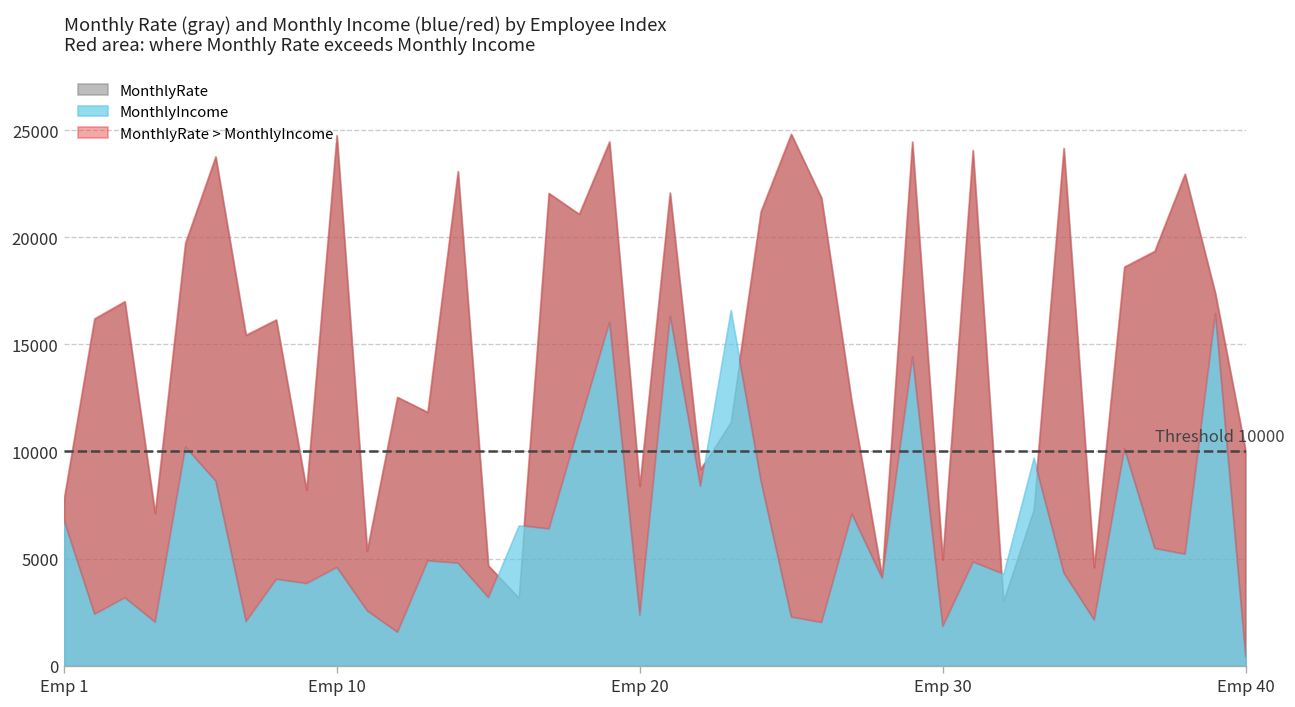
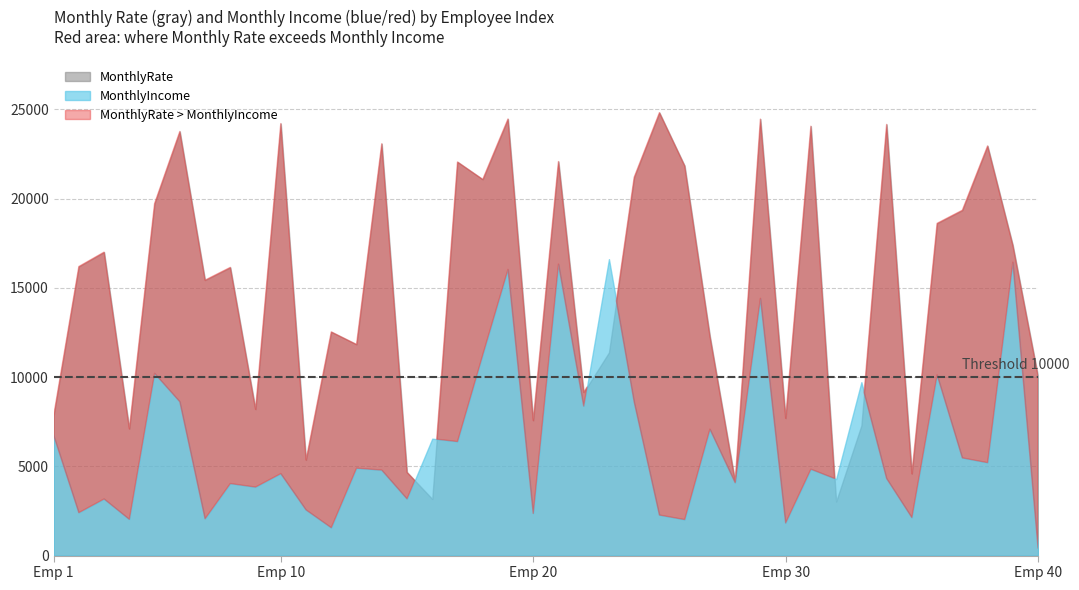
MonthlyRate, Emp 10: 24700 -> 24200
MonthlyRate, Emp 20: 8400 -> 7600
MonthlyRate, Emp 30: 4900 -> 7700
